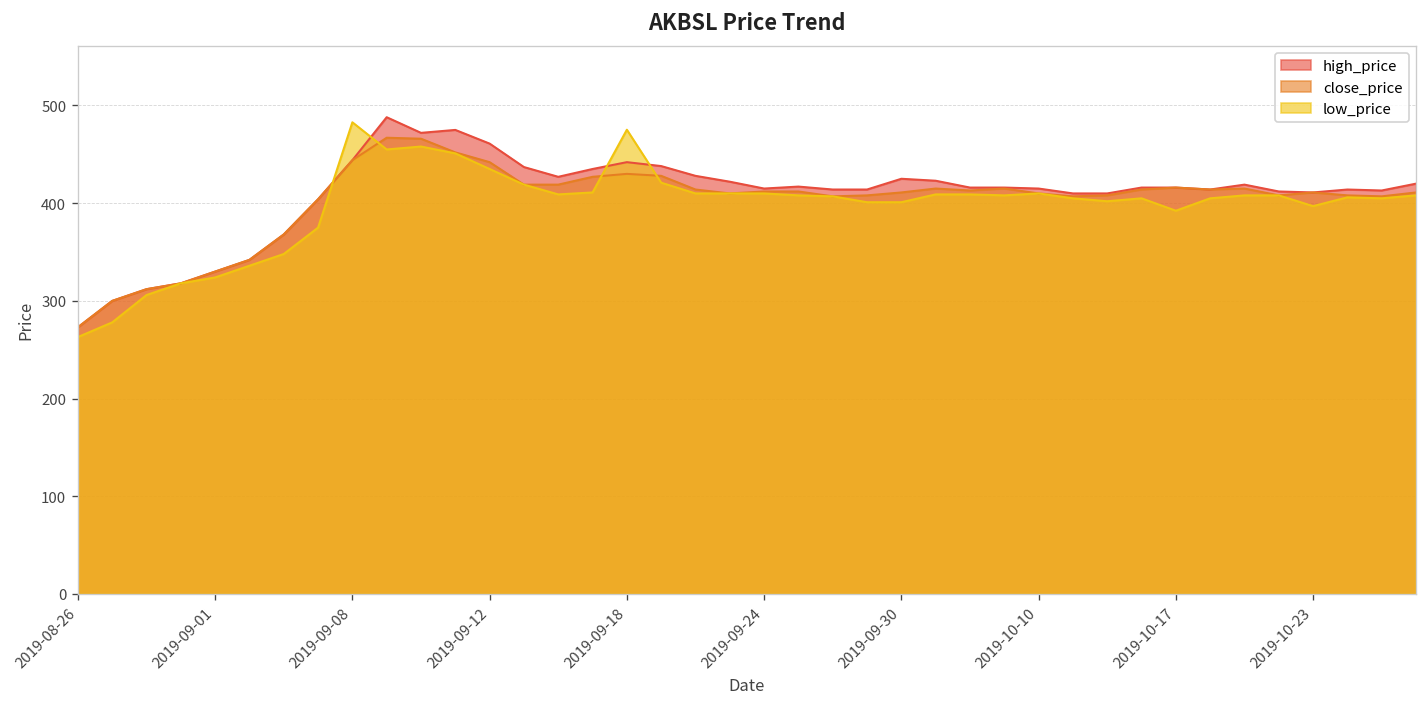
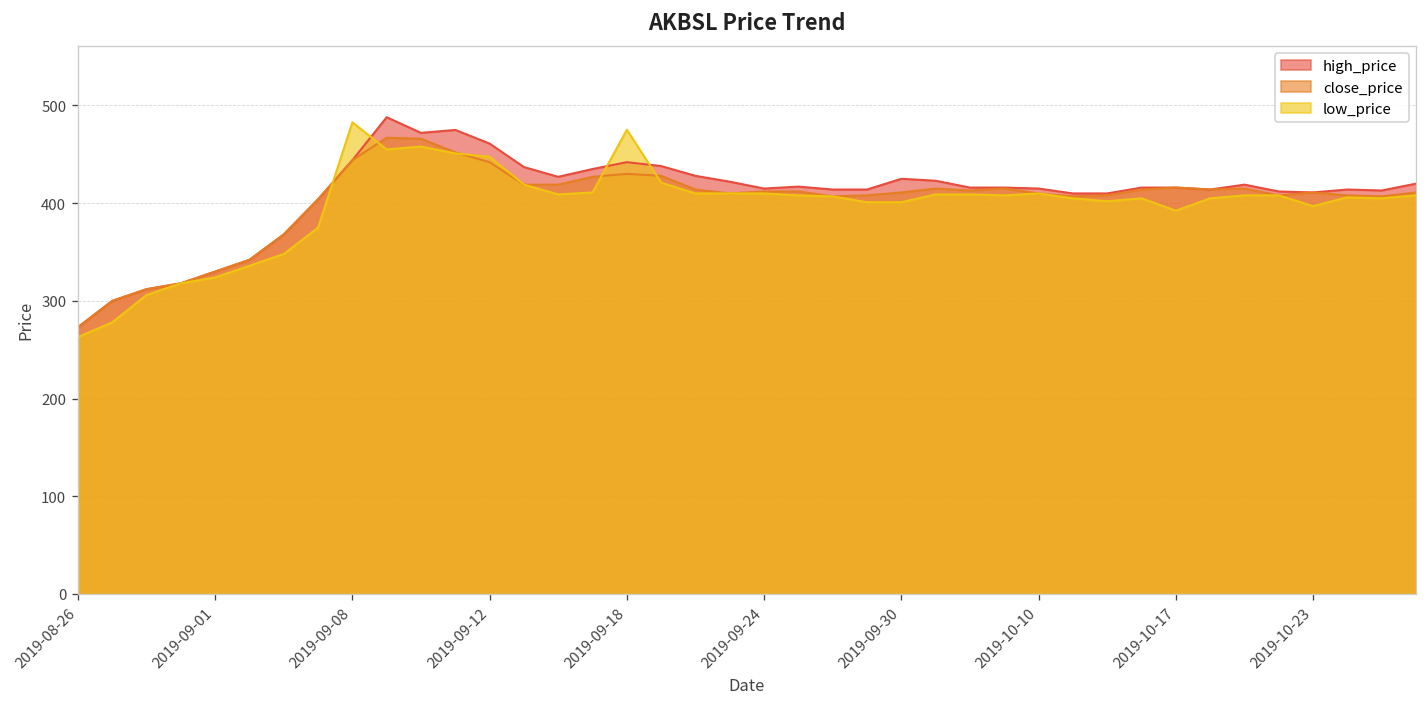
low_price, 2019-09-12: 440 -> 450
